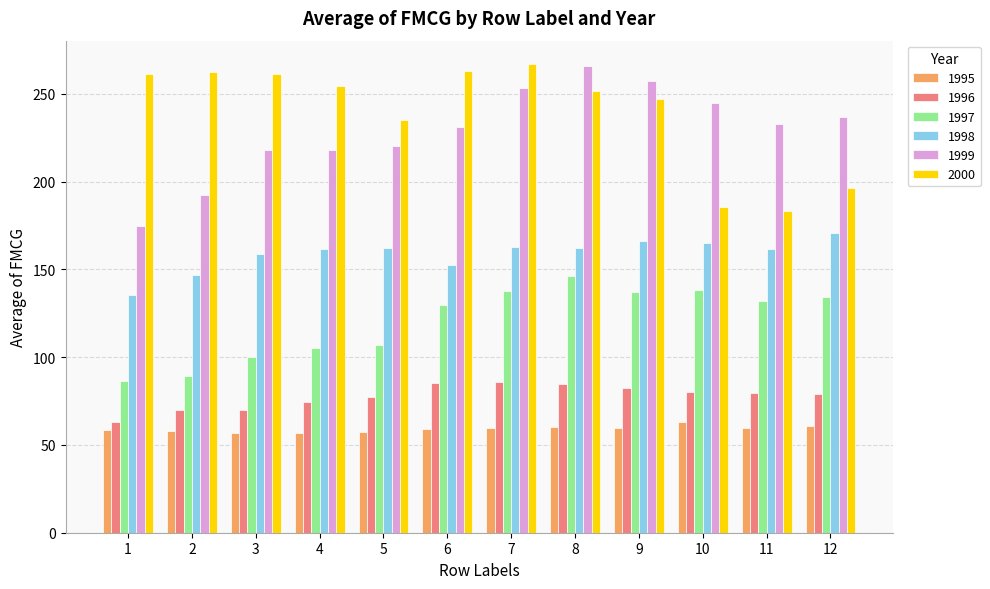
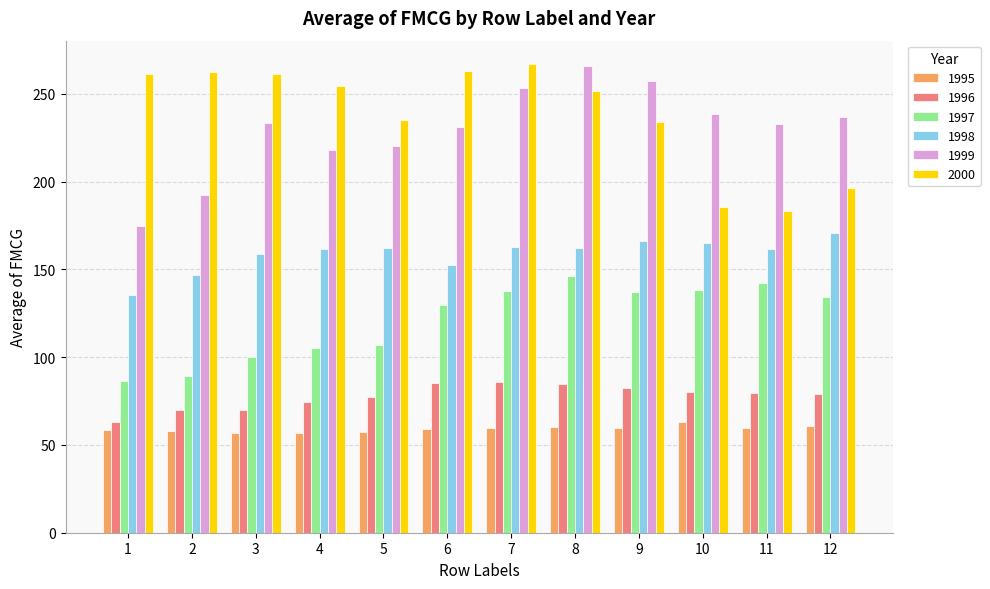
1999, 3: 218 -> 233
2000, 9: 247 -> 234
1999, 10: 245 -> 238
1997, 11: 132 -> 142
